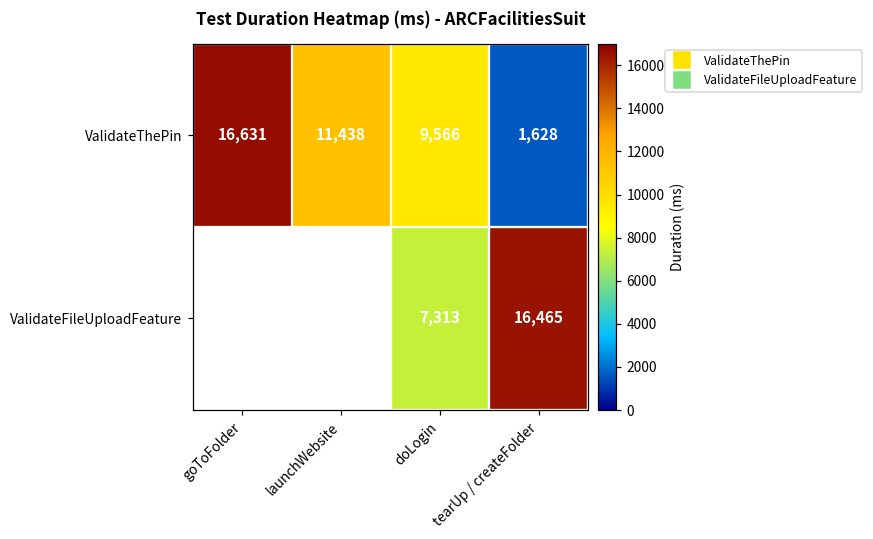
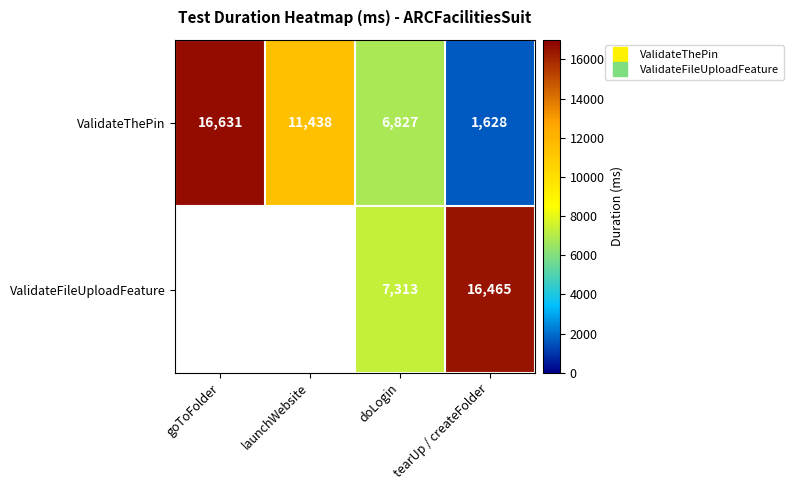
ValidateThePin, doLogin: 9,566 -> 6,827
